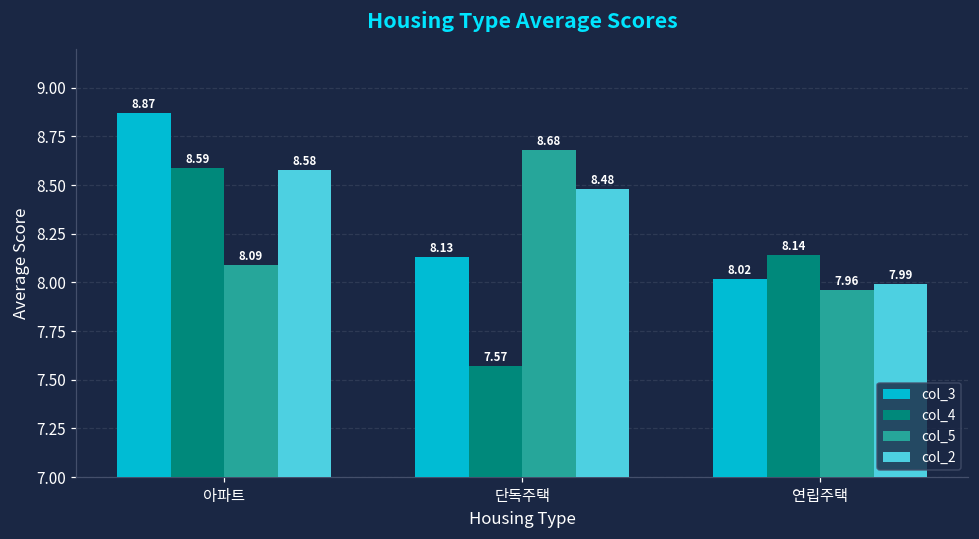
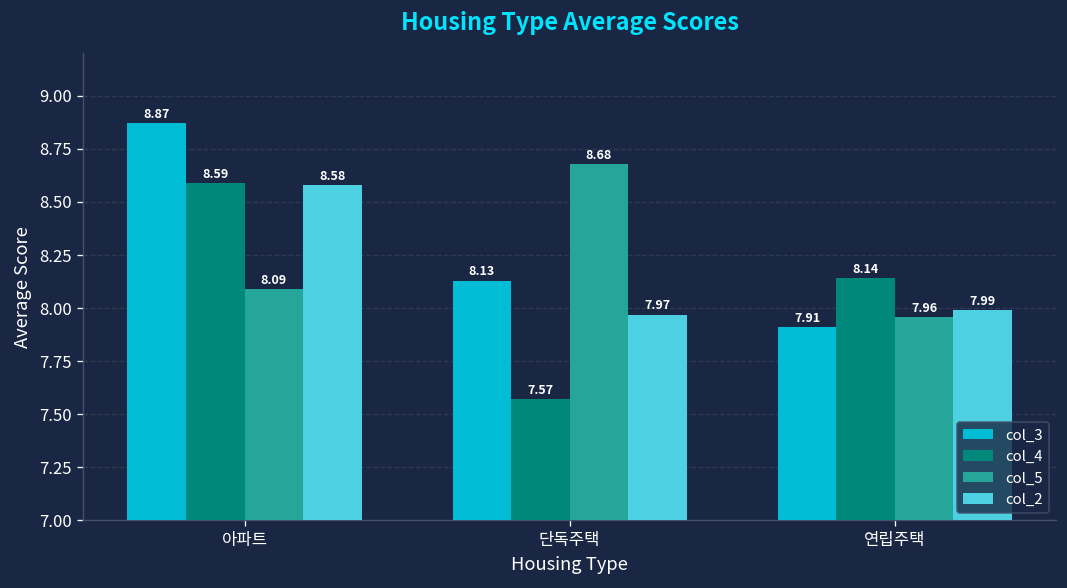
col_2, 단독주택: 8.48 -> 7.97
col_3, 연립주택: 8.02 -> 7.91
